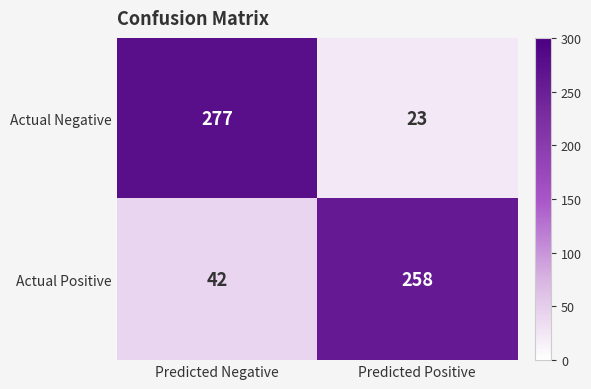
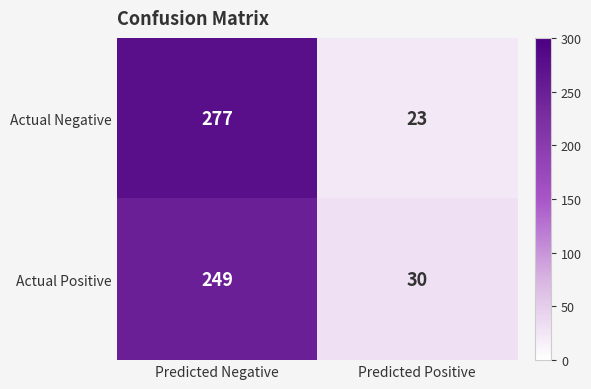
Actual Positive, Predicted Negative: 42 -> 249
Actual Positive, Predicted Positive: 258 -> 30
